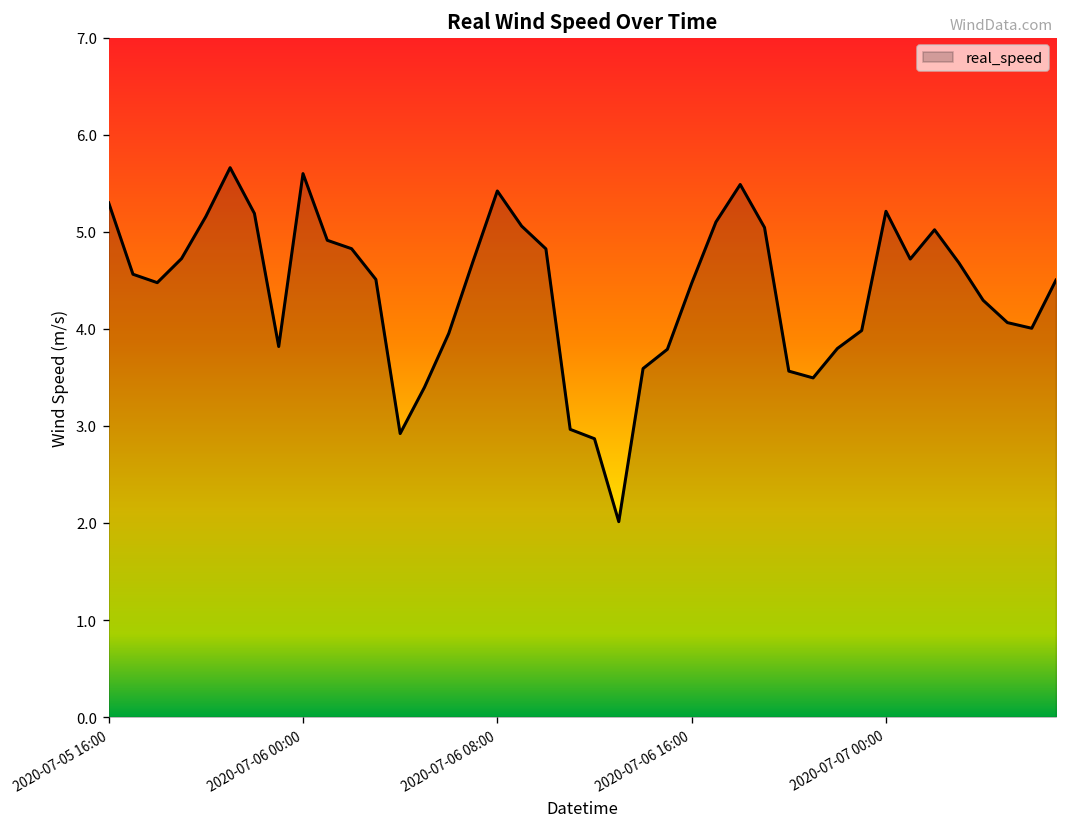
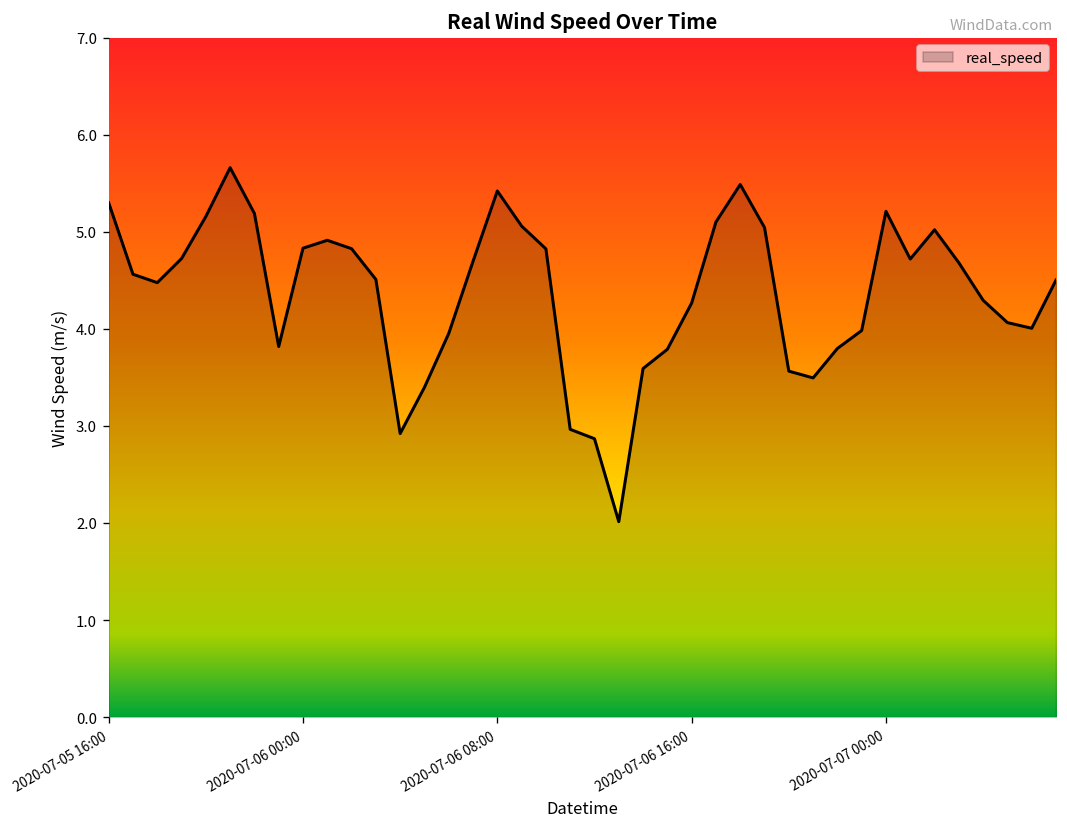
2020-07-06 00:00: 5.6 -> 4.8
2020-07-06 16:00: 4.5 -> 4.3
